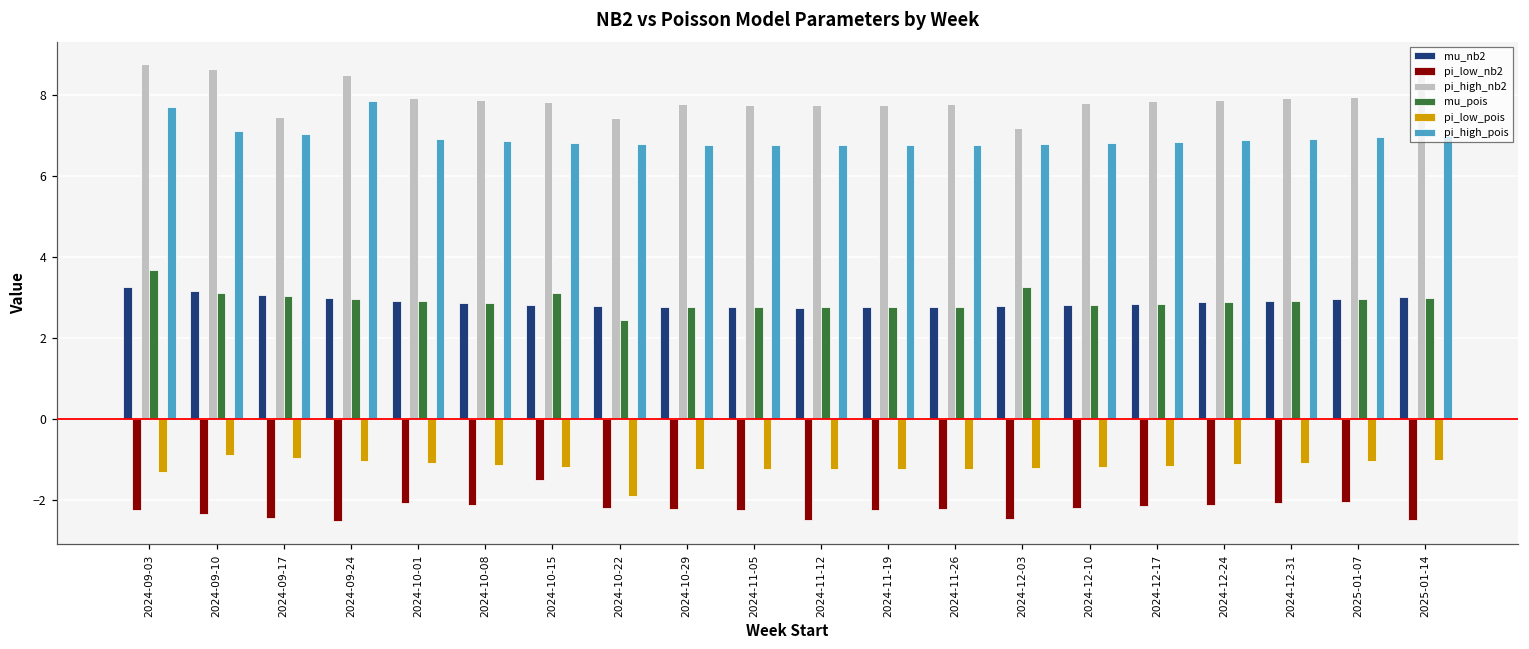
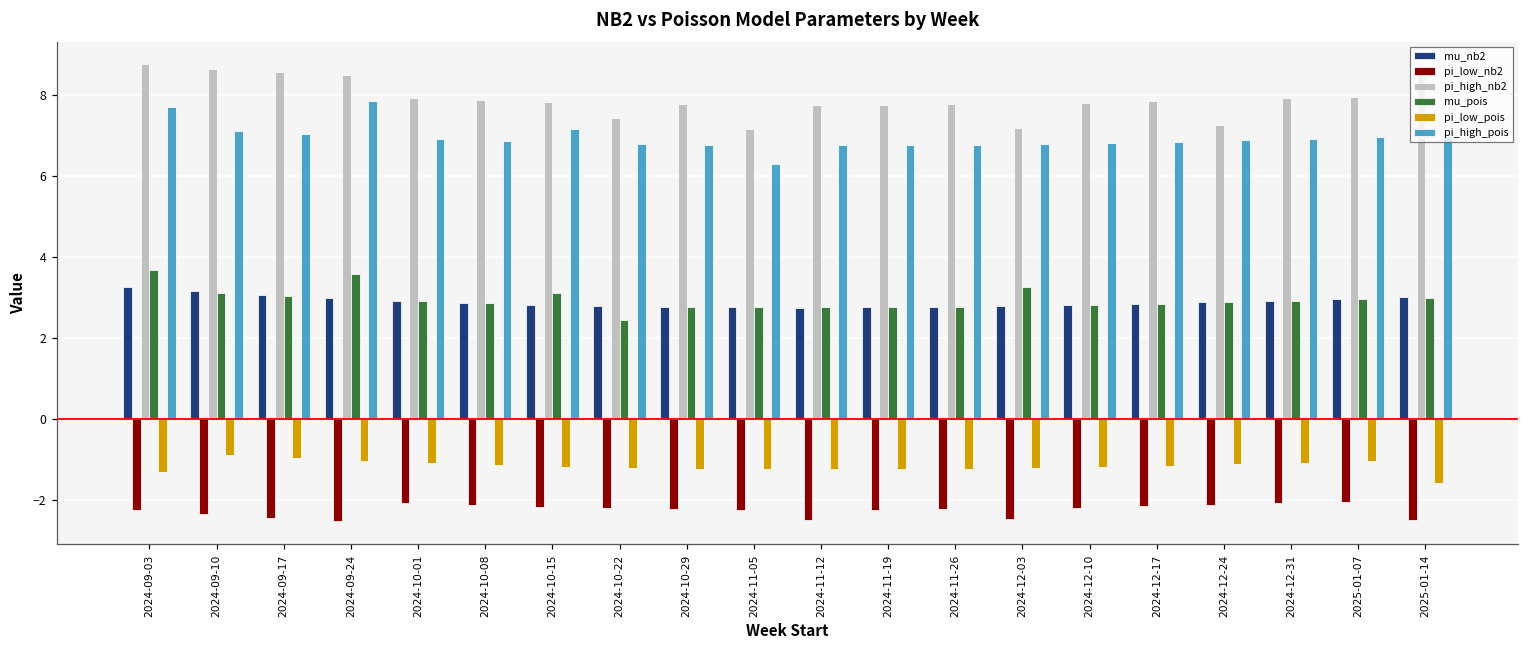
pi_high_nb2, 2024-09-17: 7.5 -> 8.6
mu_pois, 2024-09-24: 3.0 -> 3.6
pi_low_nb2, 2024-10-15: -1.5 -> -2.2
pi_high_pois, 2024-10-15: 6.8 -> 7.2
pi_low_pois, 2024-10-22: -1.9 -> -1.2
pi_high_nb2, 2024-11-05: 7.8 -> 7.2
pi_high_pois, 2024-11-05: 6.8 -> 6.3
pi_high_nb2, 2024-12-24: 7.9 -> 7.3
pi_low_pois, 2025-01-14: -1.0 -> -1.6
